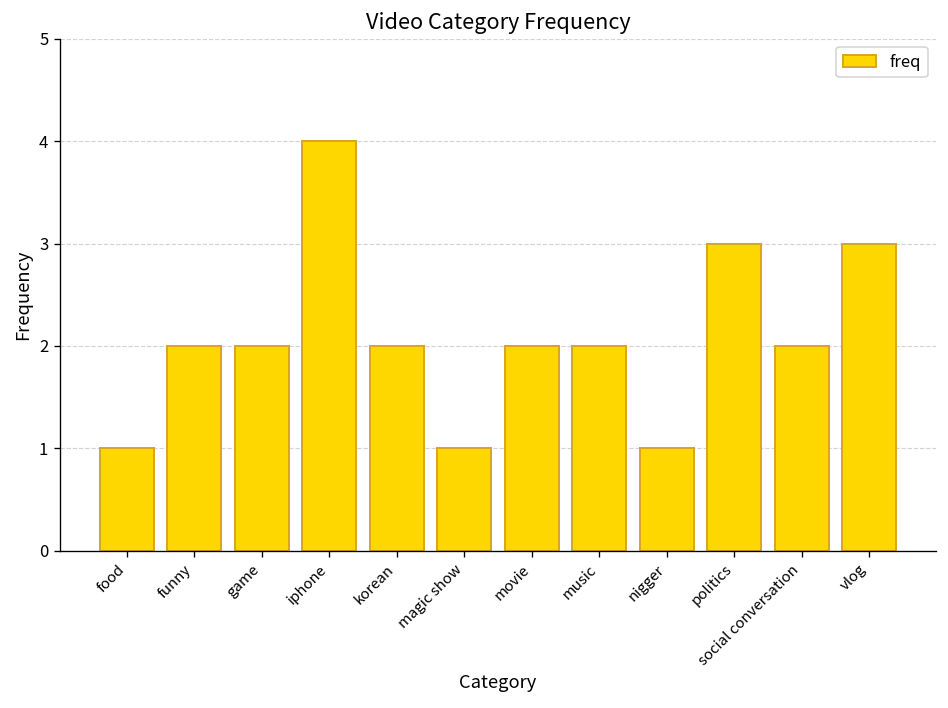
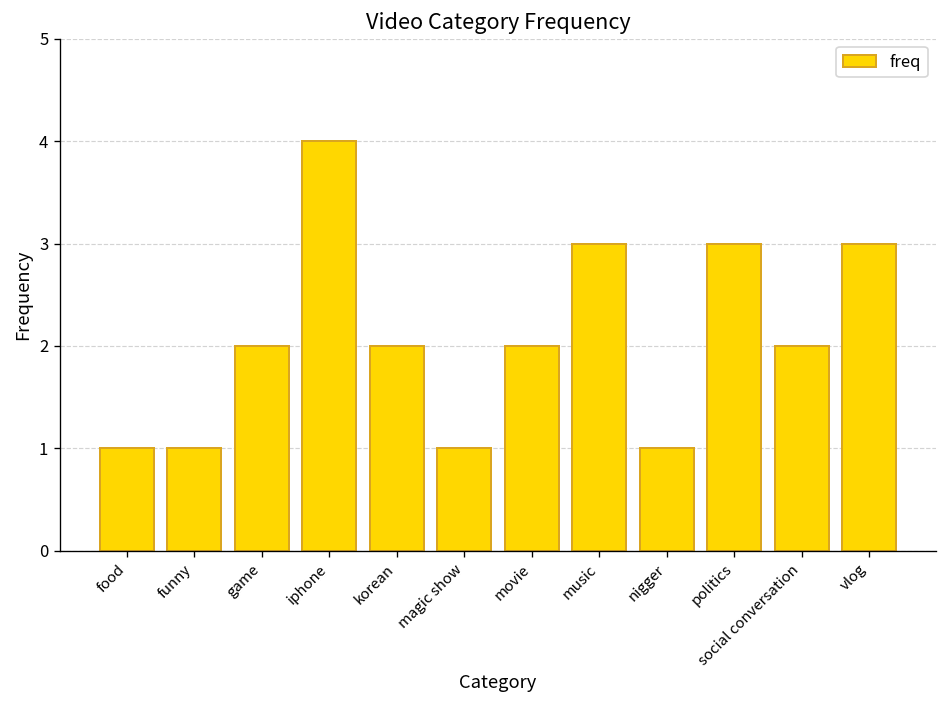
funny: 2 -> 1
music: 2 -> 3
